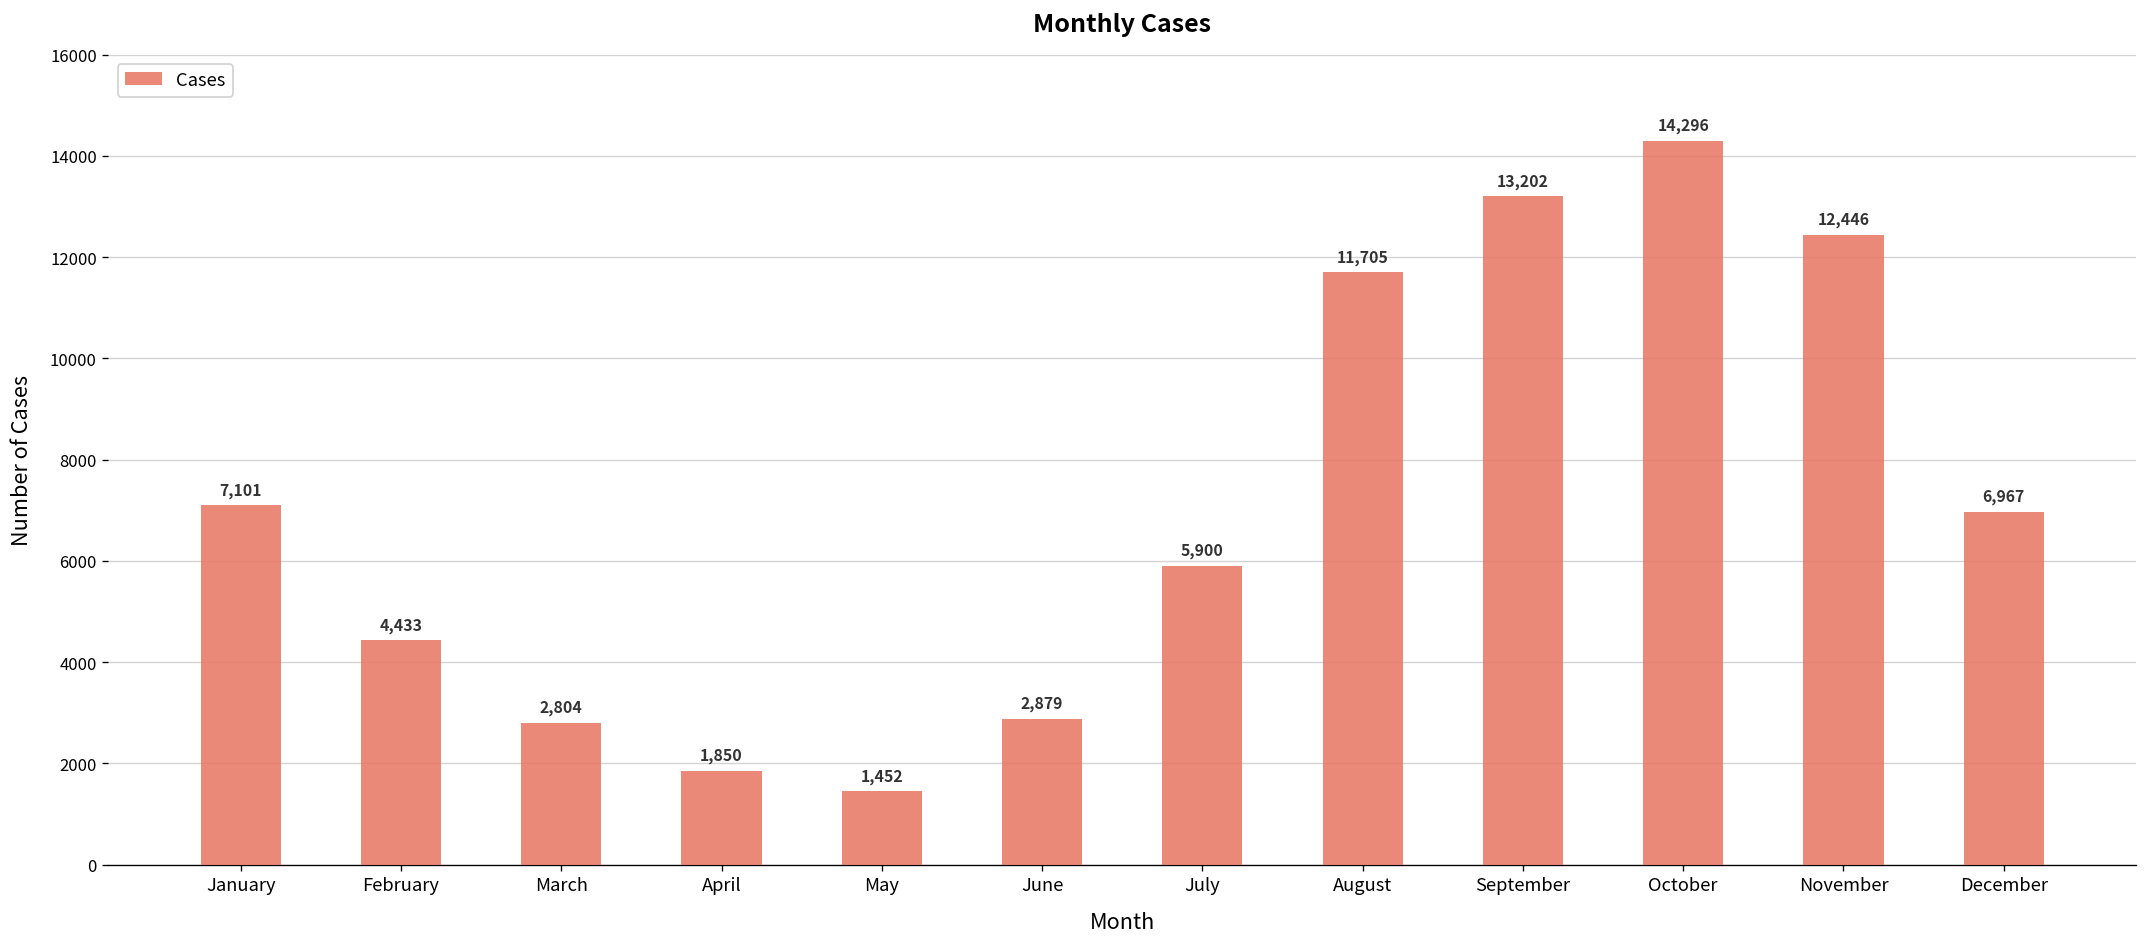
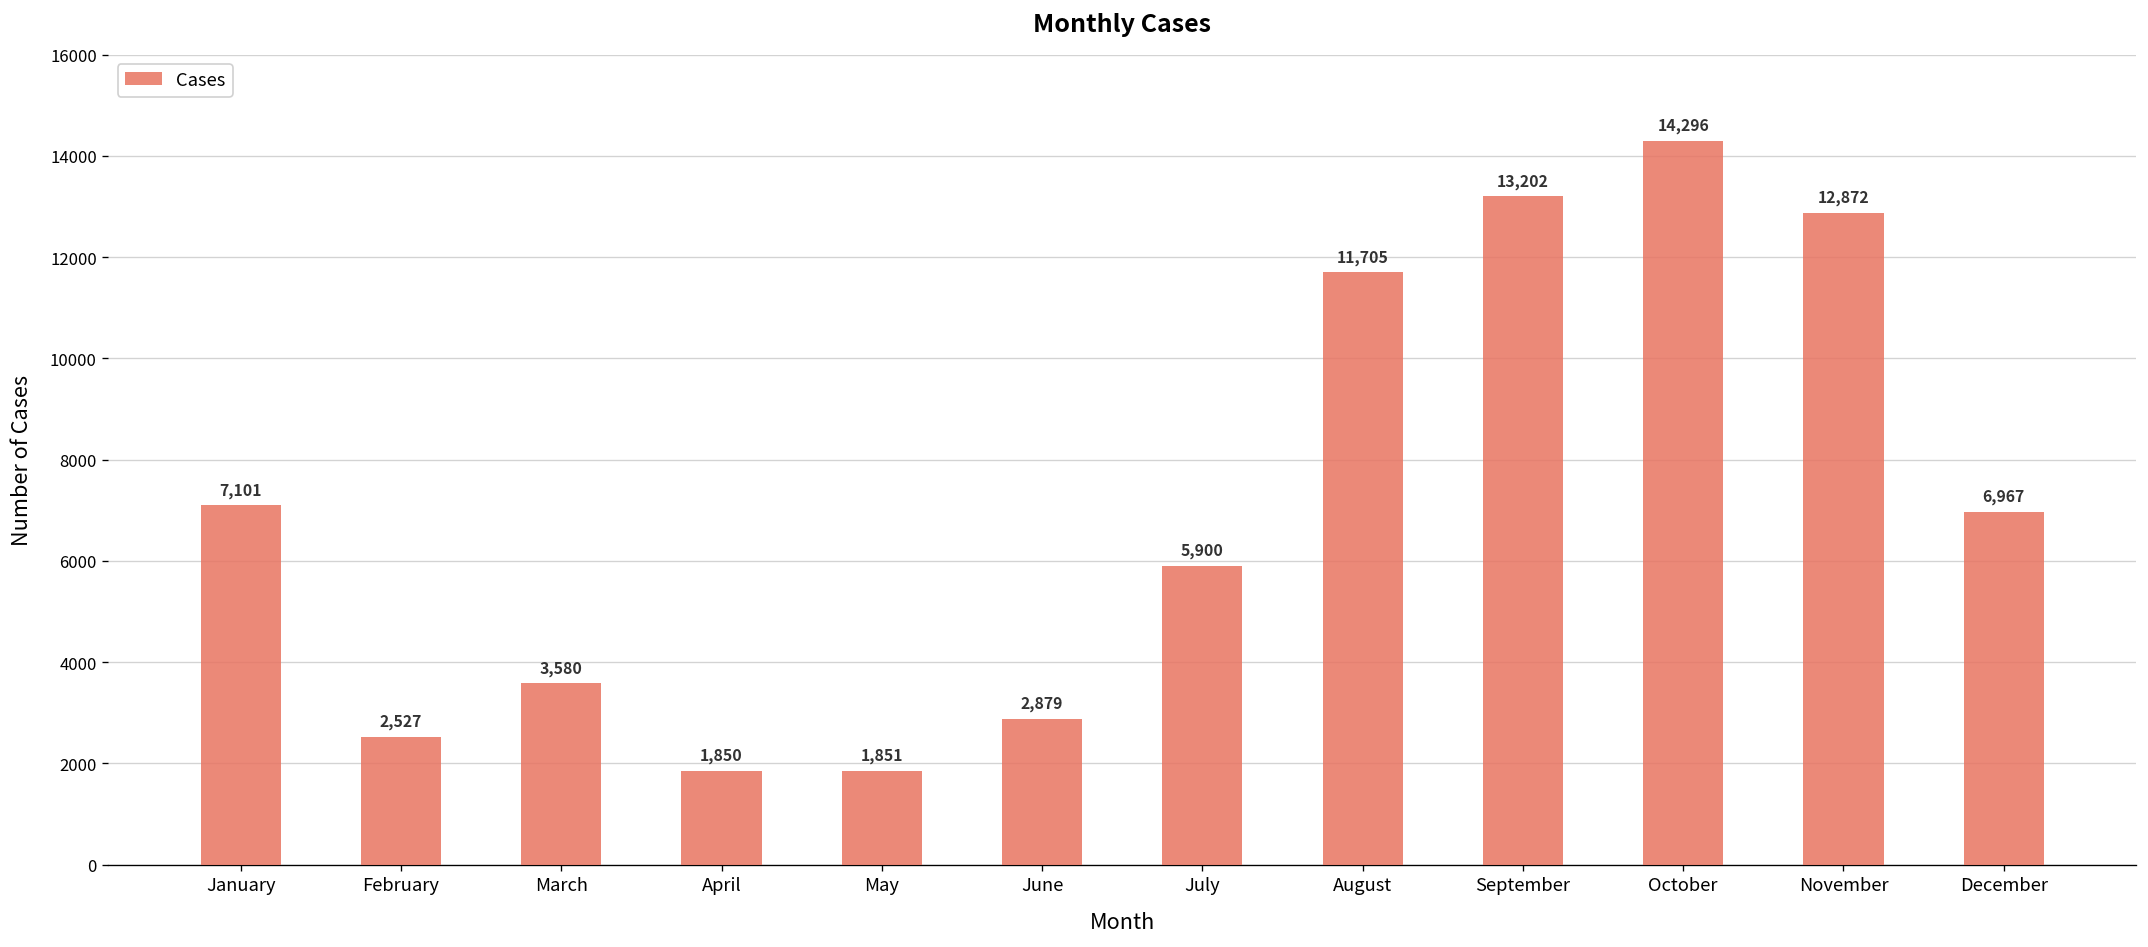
February: 4,433 -> 2,527
March: 2,804 -> 3,580
May: 1,452 -> 1,851
November: 12,446 -> 12,872
